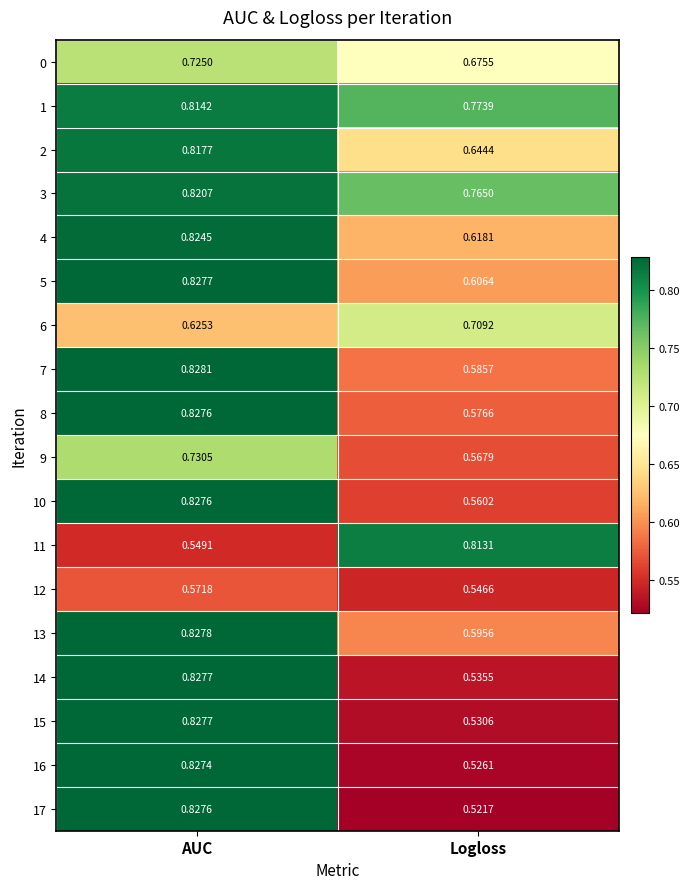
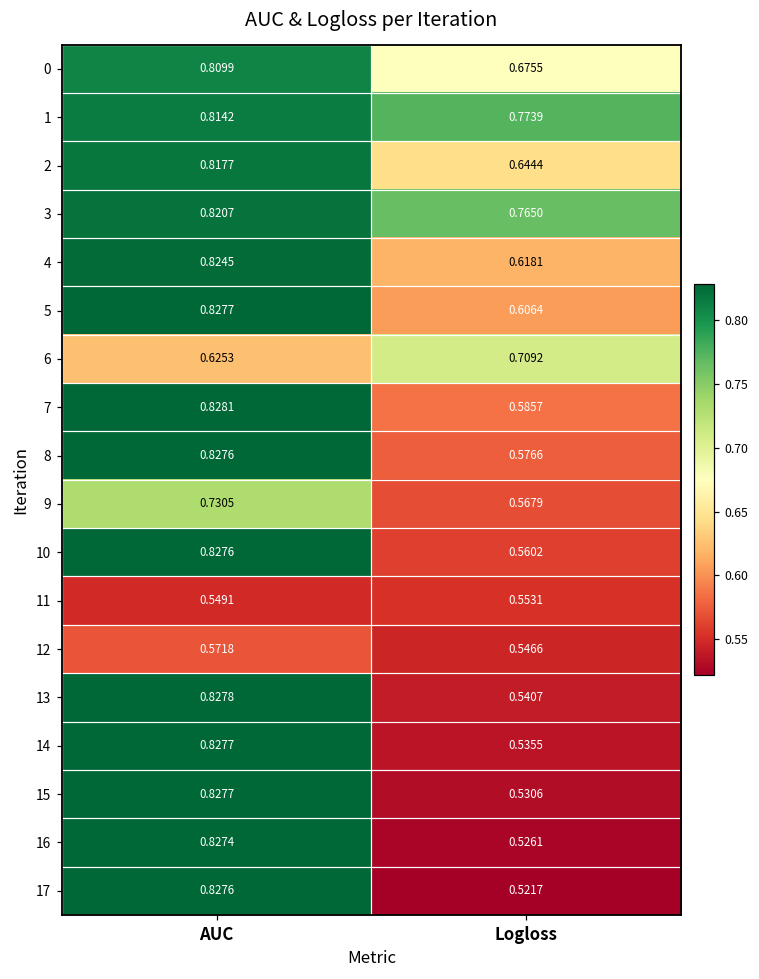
0, AUC: 0.7250 -> 0.8099
11, Logloss: 0.8131 -> 0.5531
13, Logloss: 0.5956 -> 0.5407
